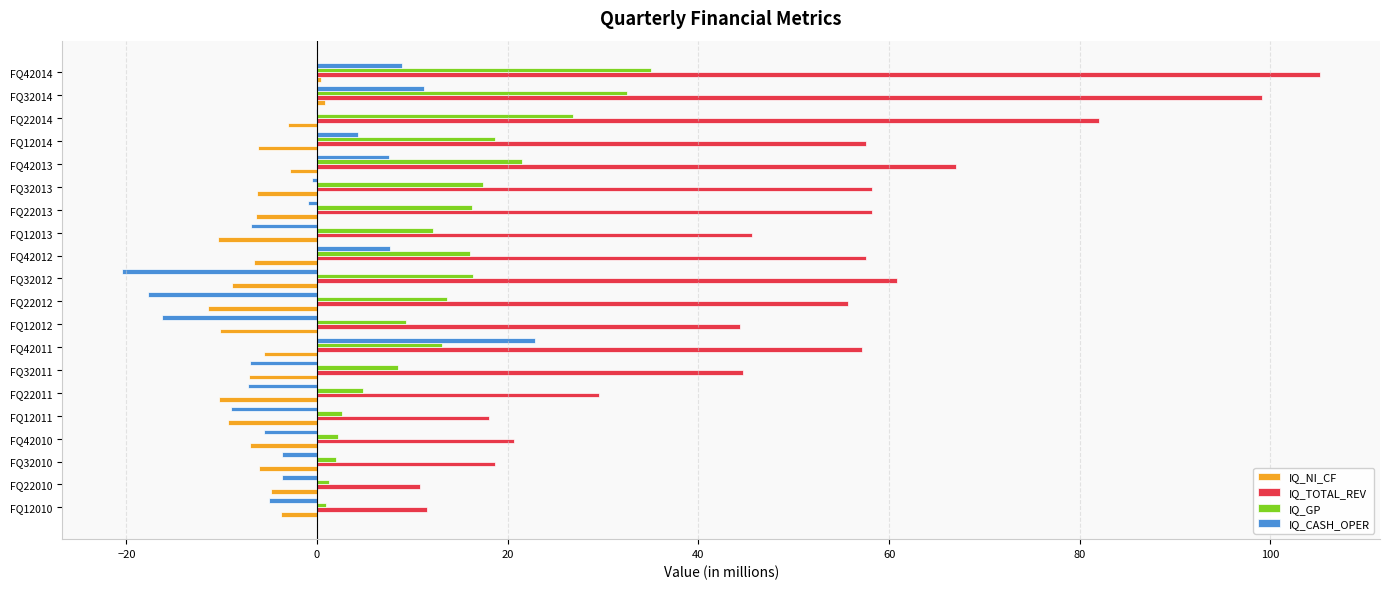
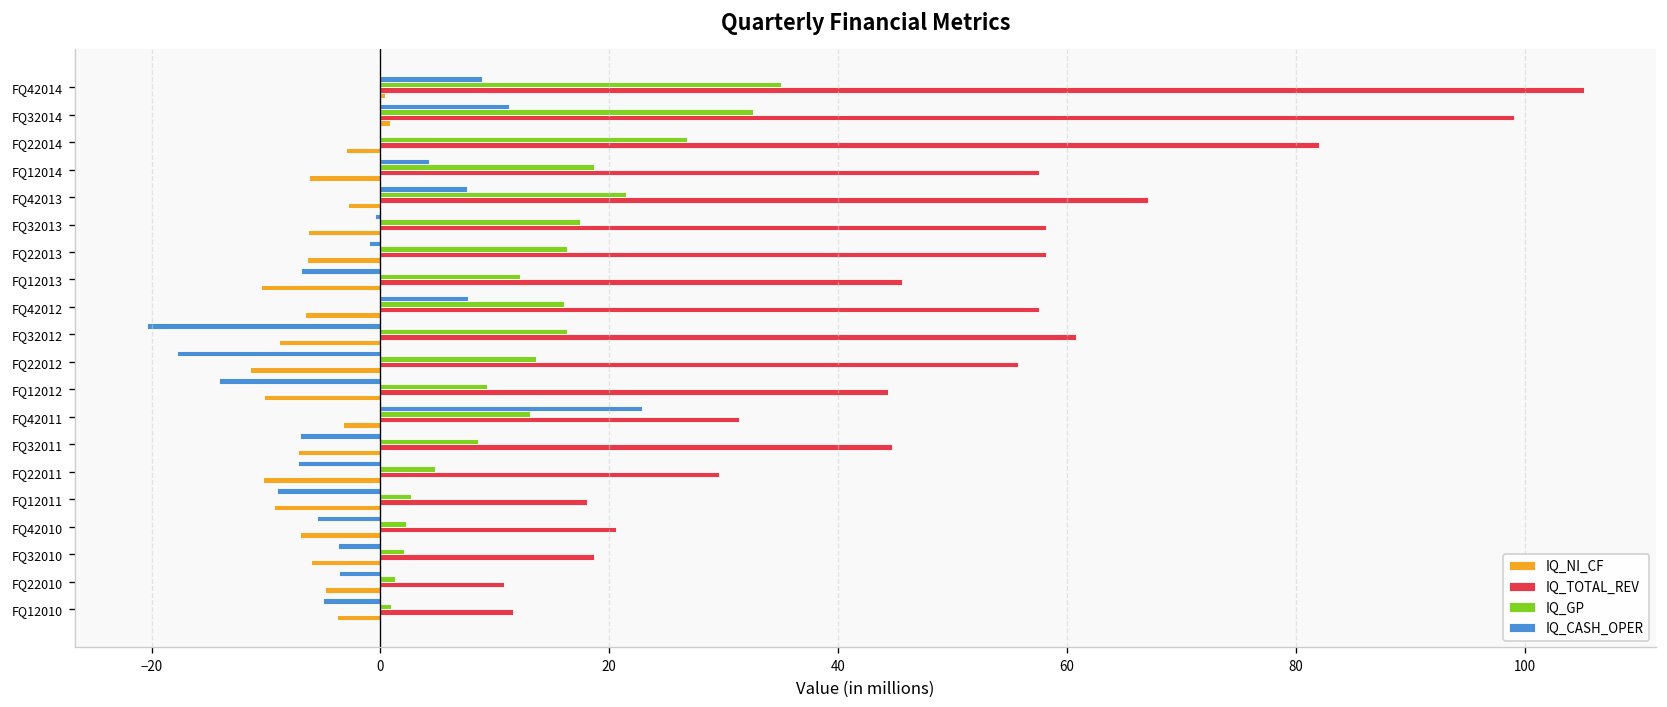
IQ_CASH_OPER, FQ12012: -16 -> -14
IQ_TOTAL_REV, FQ42011: 57 -> 31
IQ_NI_CF, FQ42011: -6 -> -3
